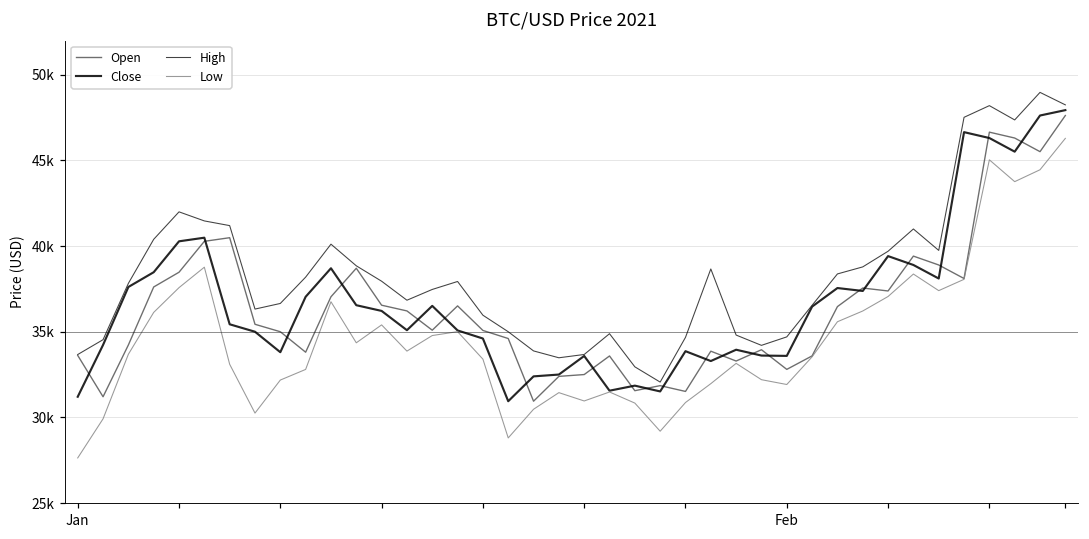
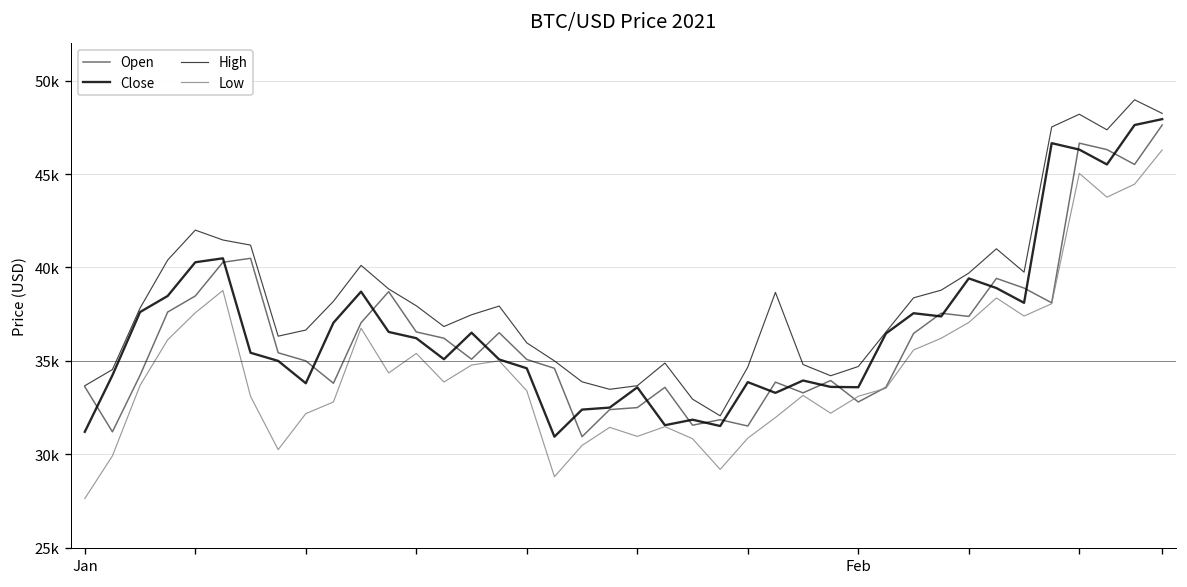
Low, Feb: 31900 -> 33100
